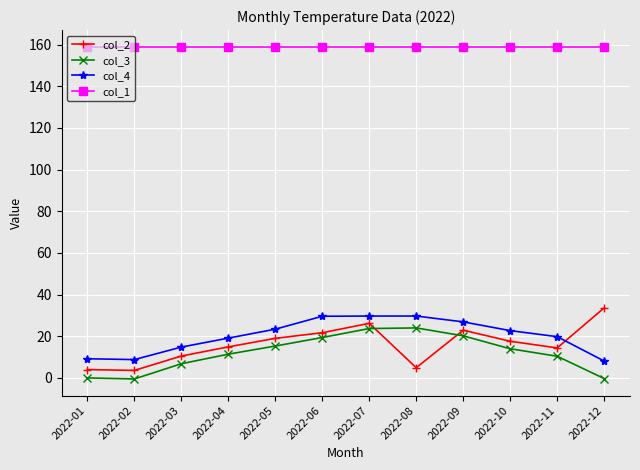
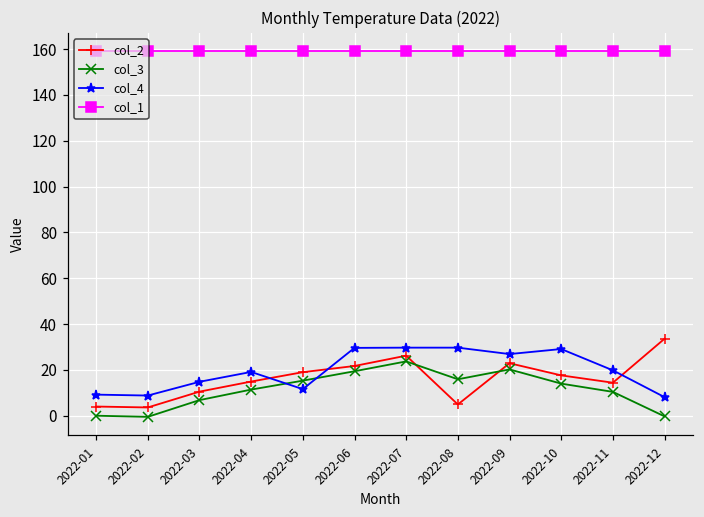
col_4, 2022-05: 23 -> 12
col_3, 2022-08: 24 -> 16
col_4, 2022-10: 23 -> 29
